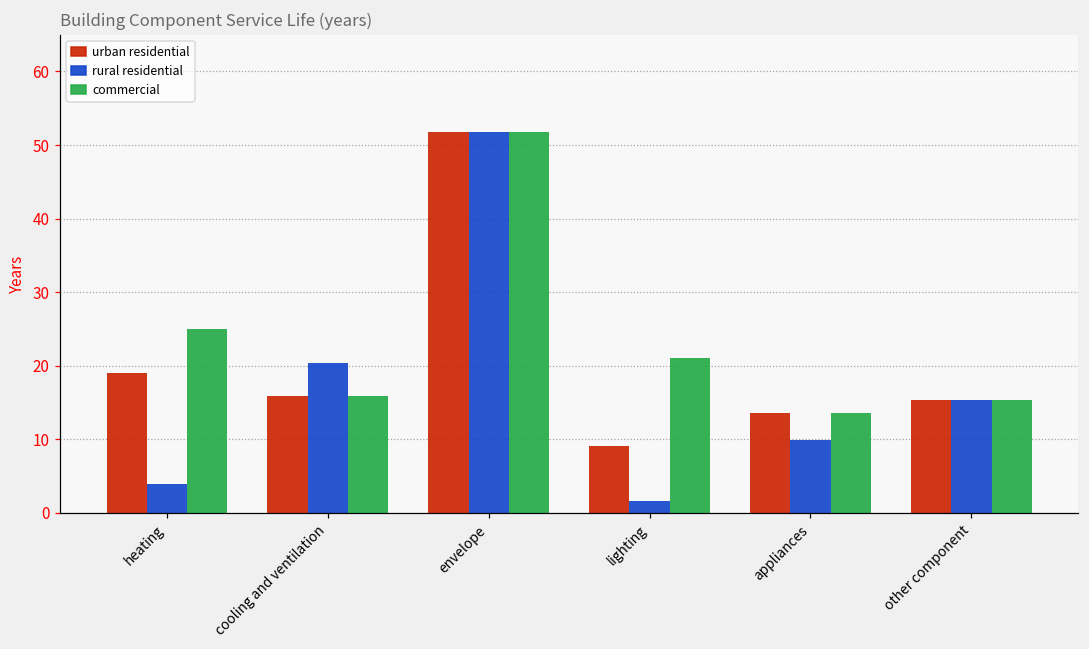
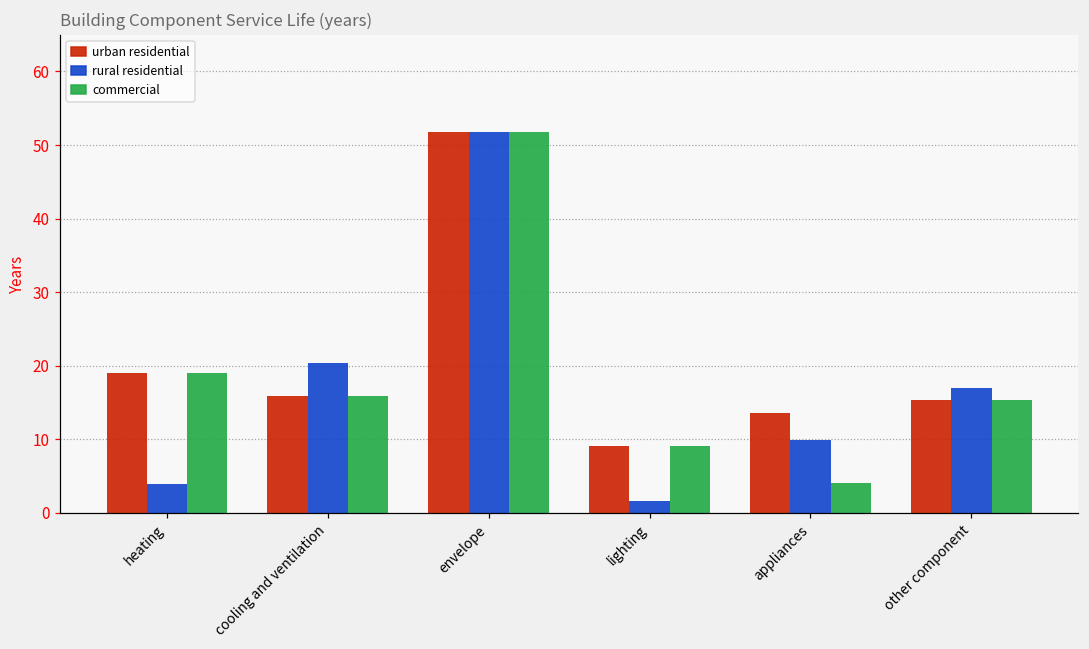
commercial, heating: 25 -> 19
commercial, lighting: 21 -> 9
commercial, appliances: 14 -> 4
rural residential, other component: 15 -> 17
